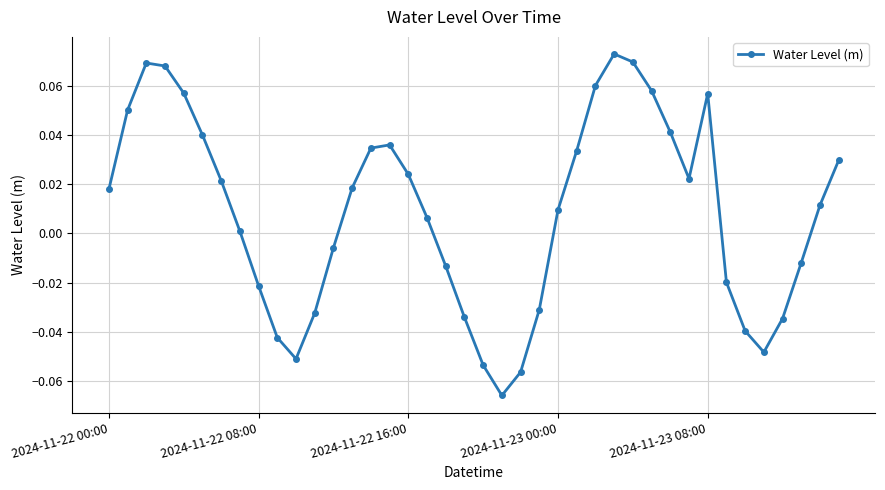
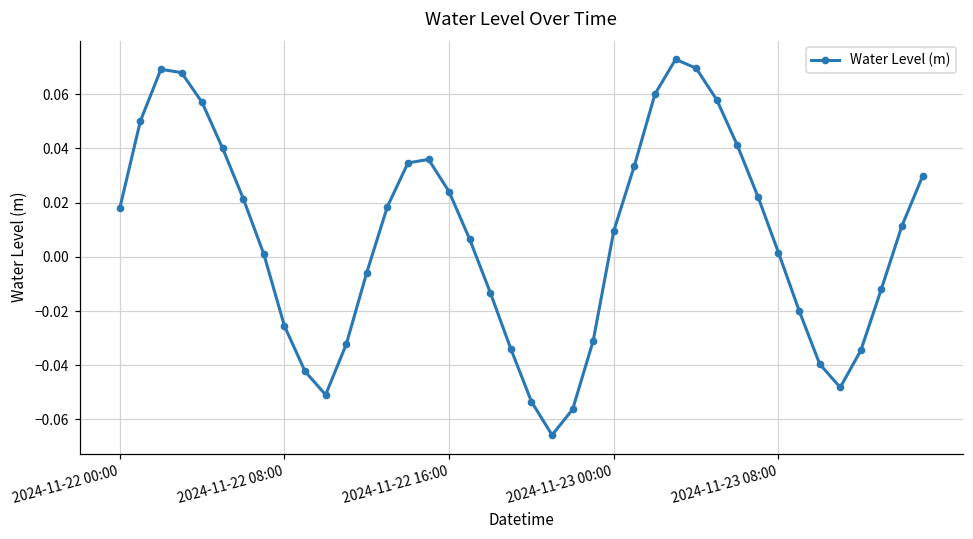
2024-11-22 08:00: -0.021 -> -0.026
2024-11-23 08:00: 0.057 -> 0.002
